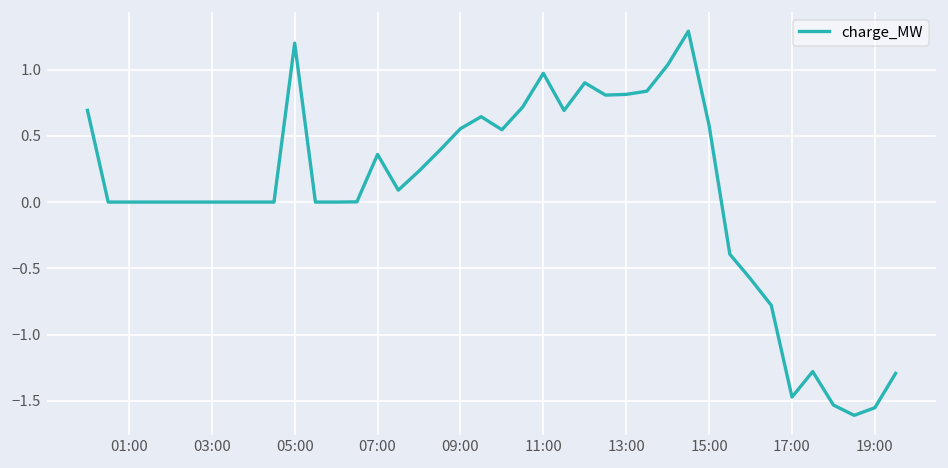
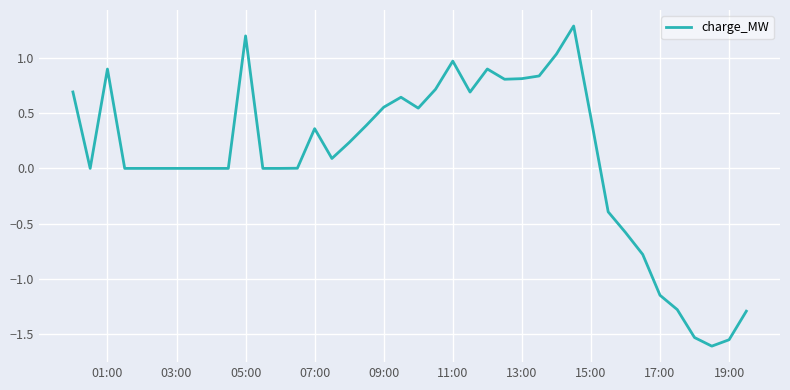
01:00: 0.0 -> 0.9
15:00: 0.58 -> 0.46
17:00: -1.47 -> -1.15
